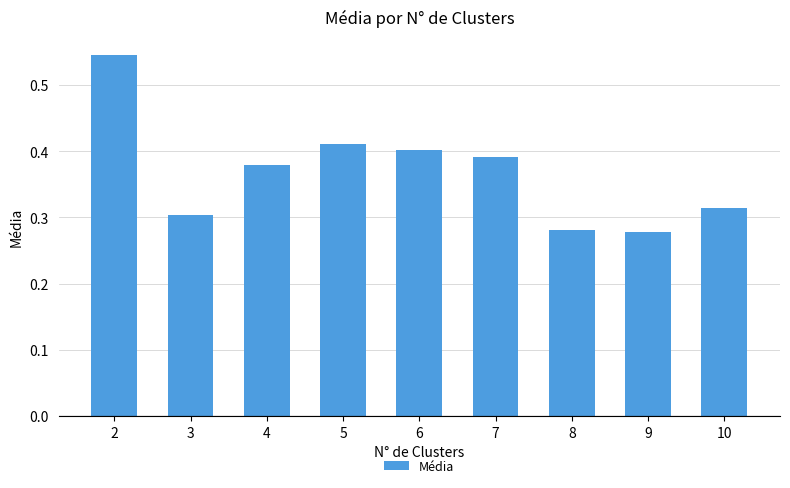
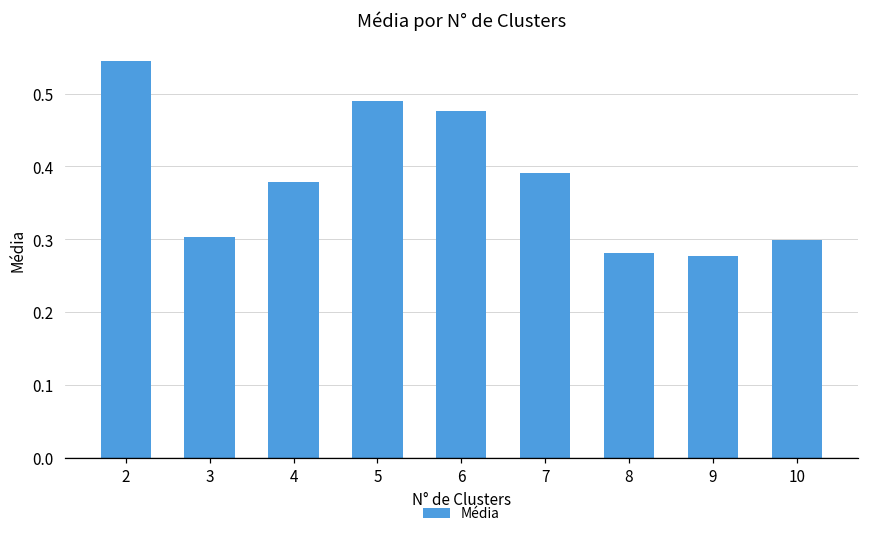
5: 0.41 -> 0.49
6: 0.40 -> 0.48
10: 0.31 -> 0.30
